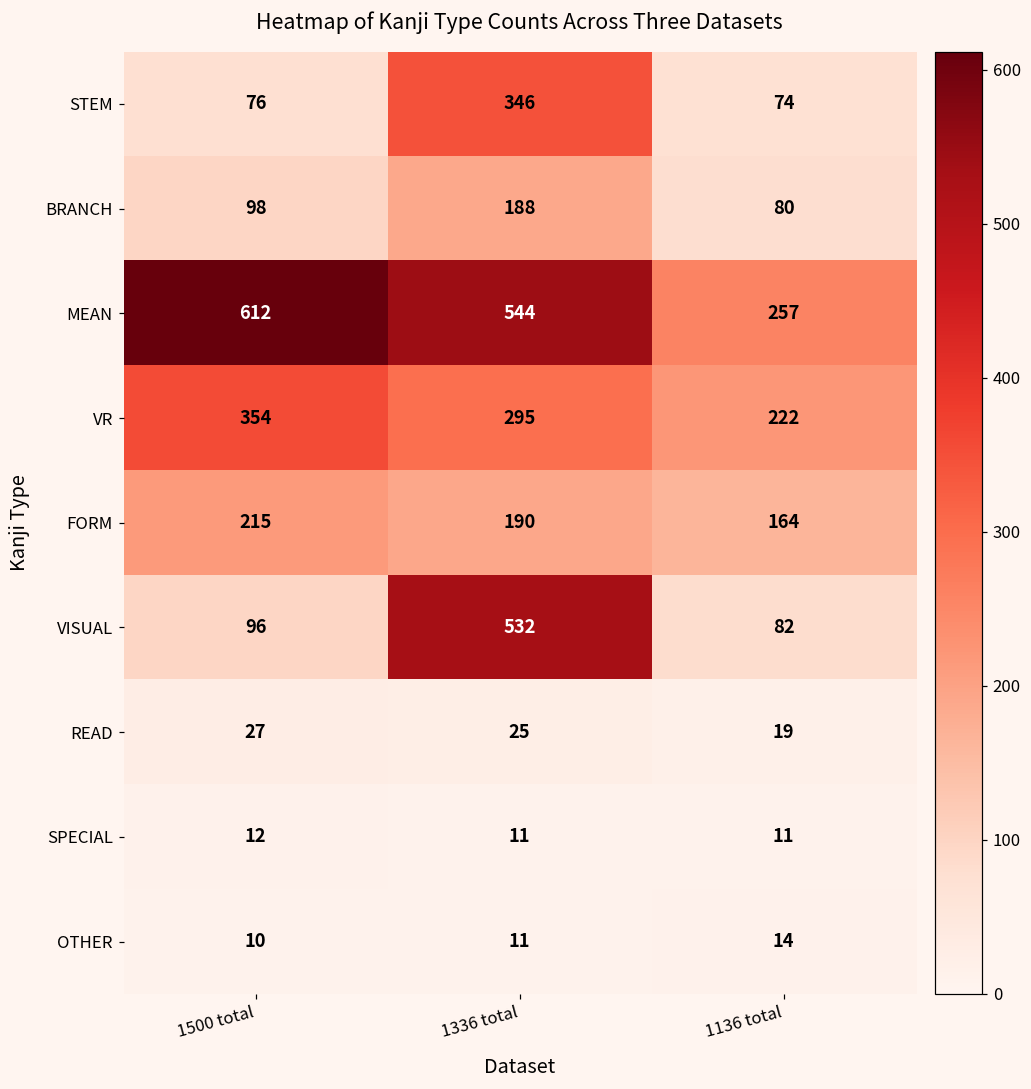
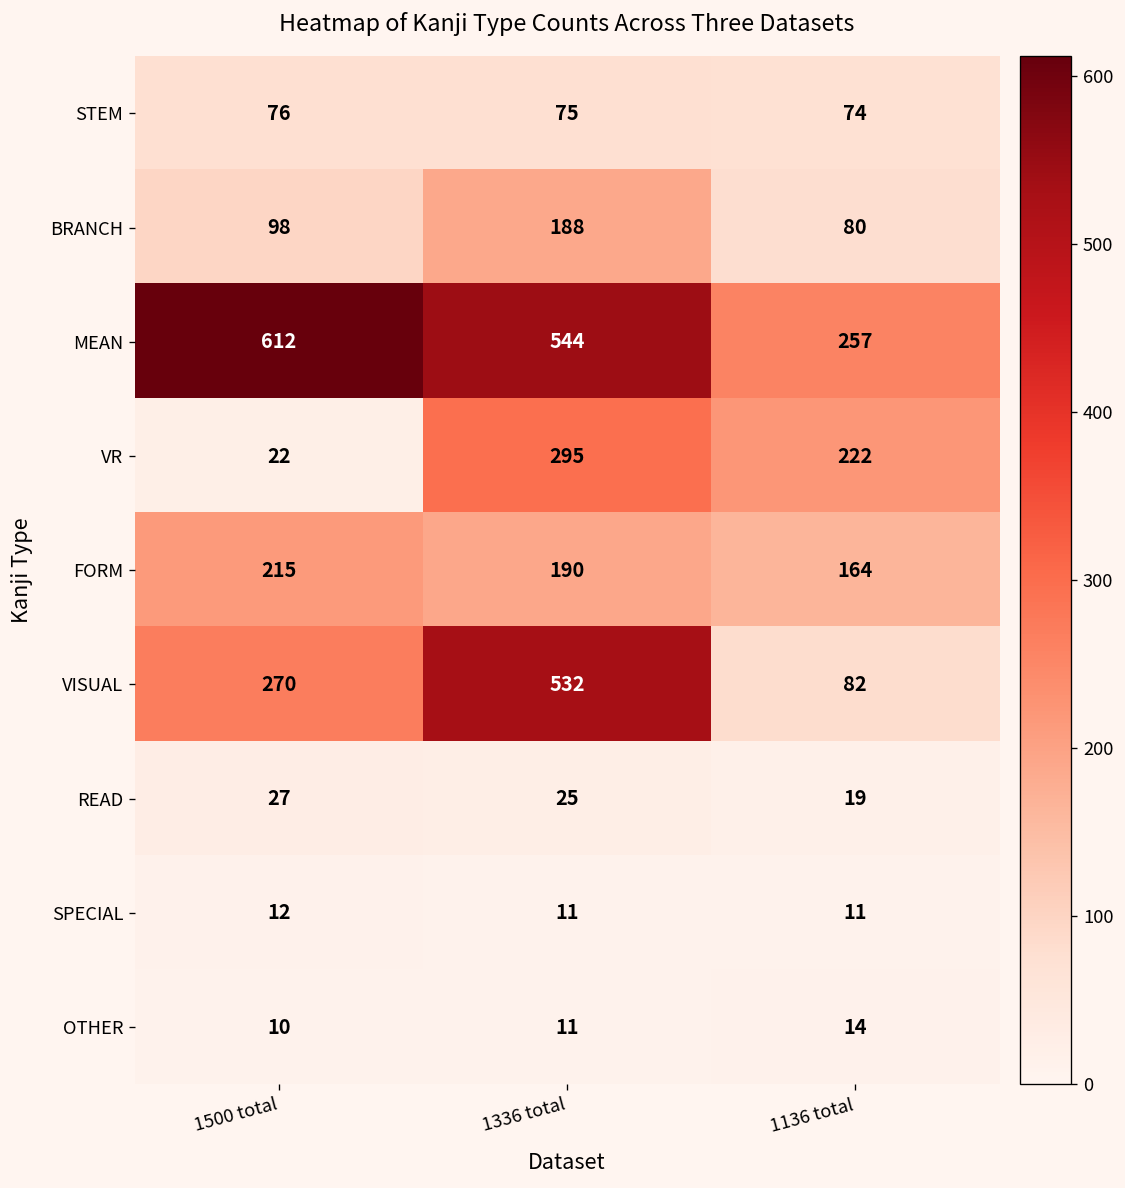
STEM, 1336 total: 346 -> 75
VR, 1500 total: 354 -> 22
VISUAL, 1500 total: 96 -> 270
